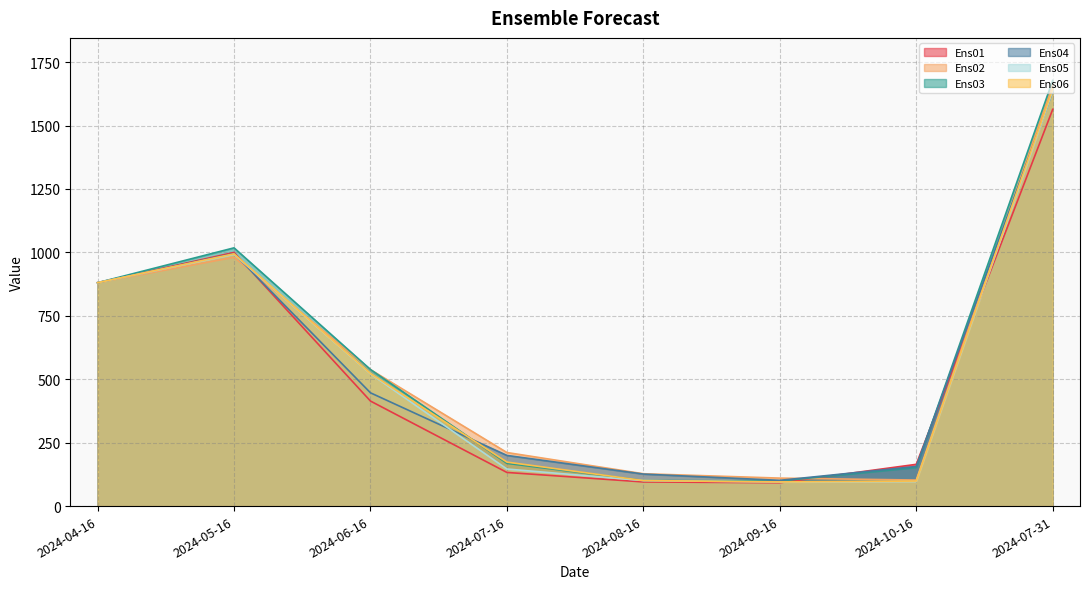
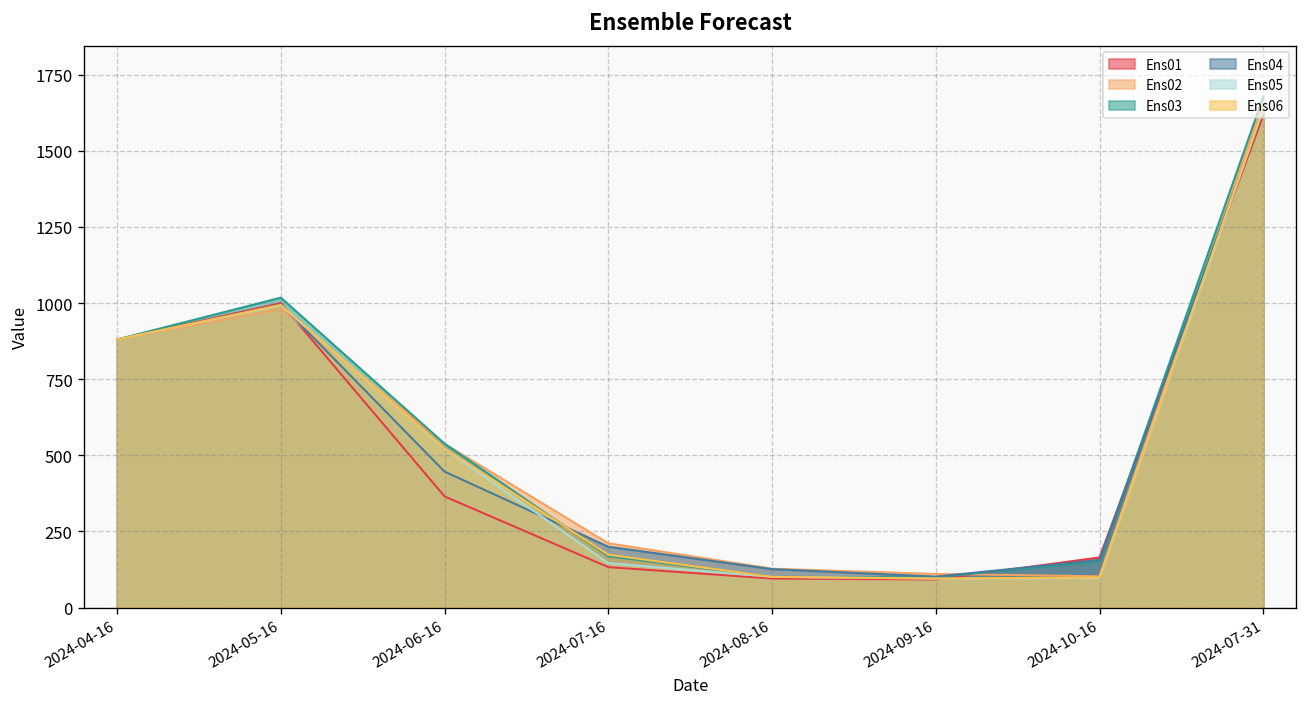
Ens01, 2024-06-16: 410 -> 360
Ens01, 2024-07-31: 1560 -> 1620
